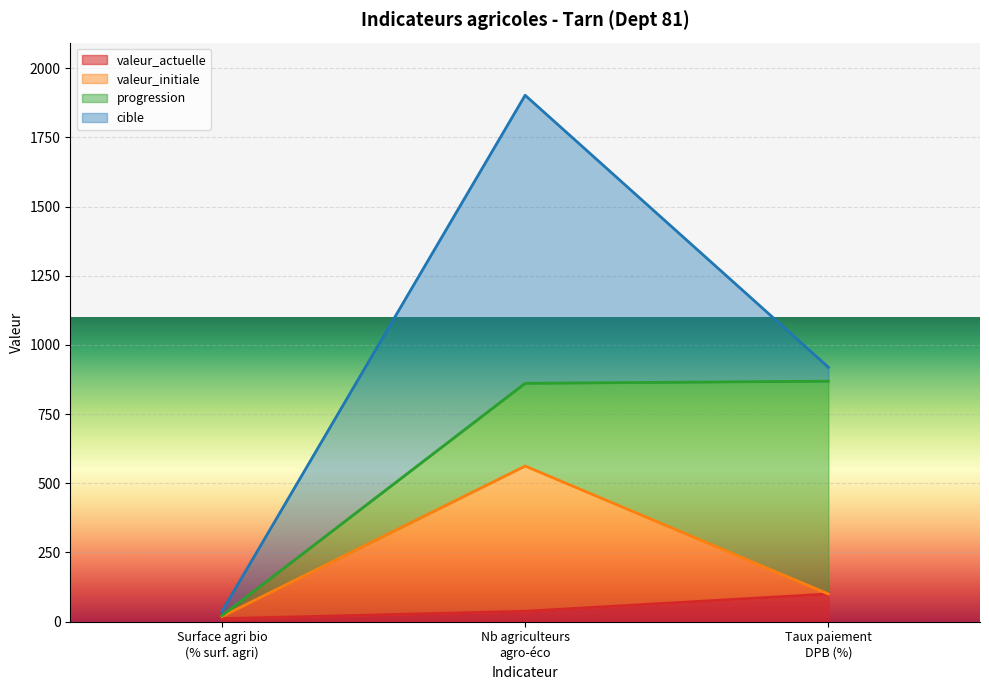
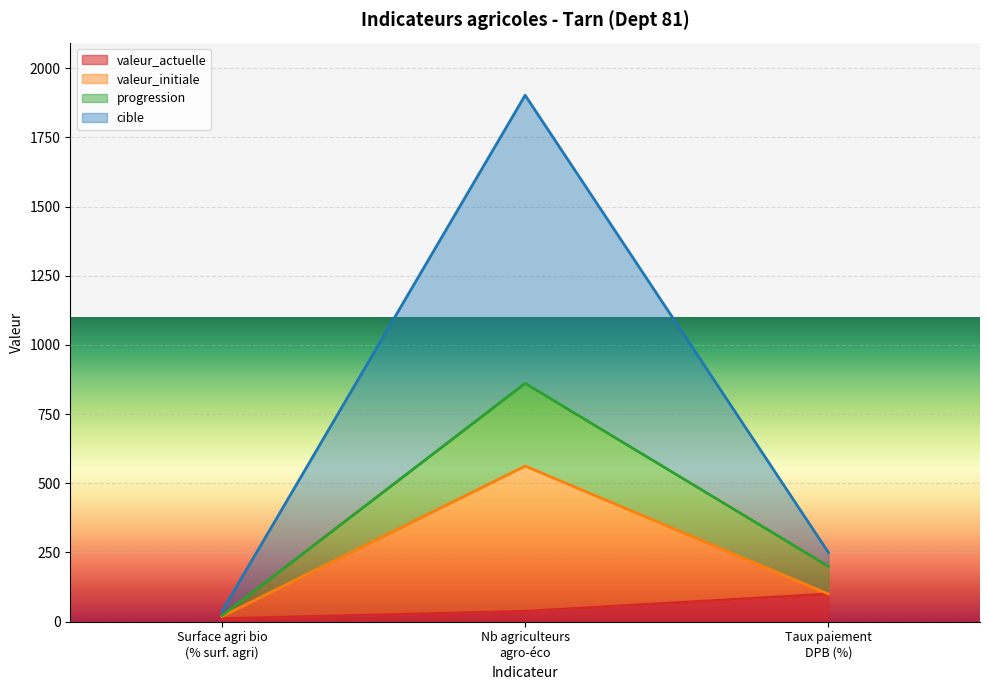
progression, Taux paiement DPB (%): 770 -> 100
